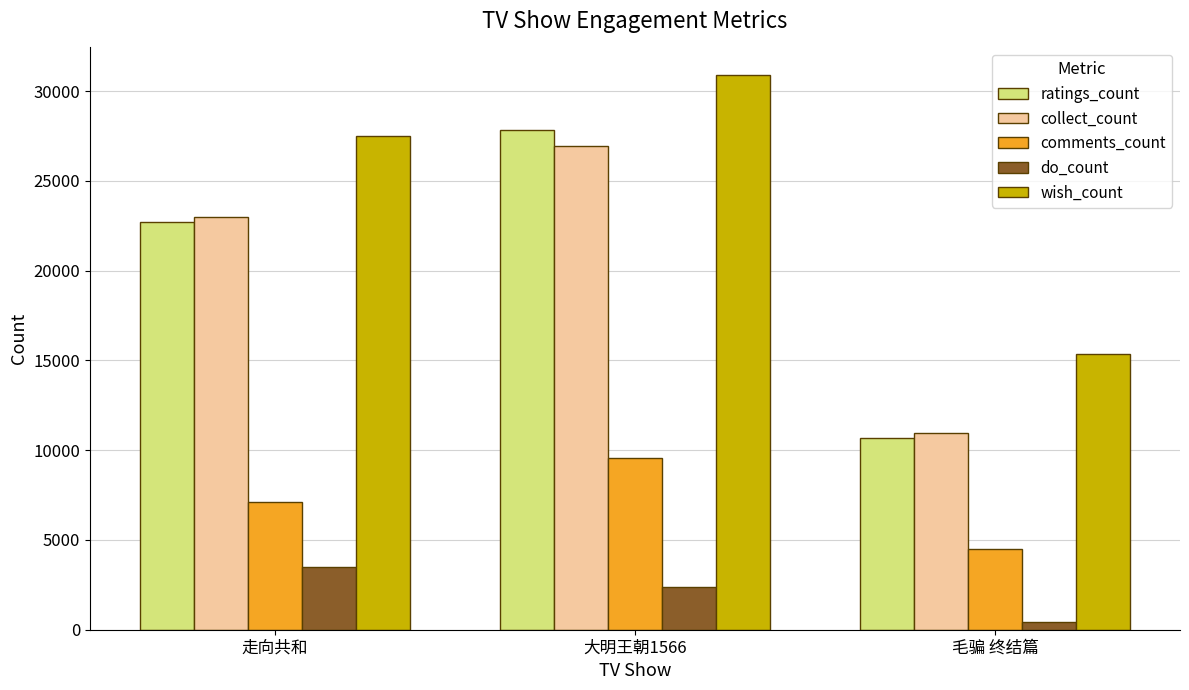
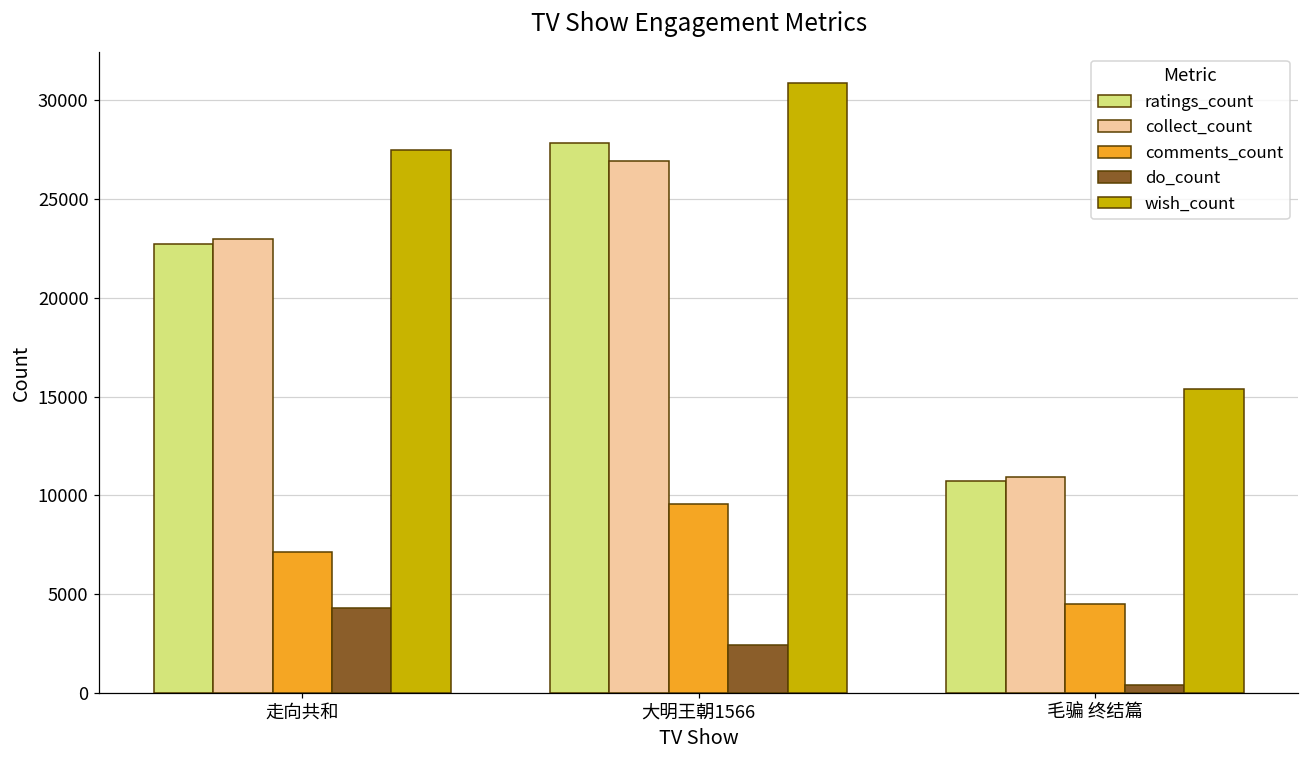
do_count, 走向共和: 3500 -> 4300
